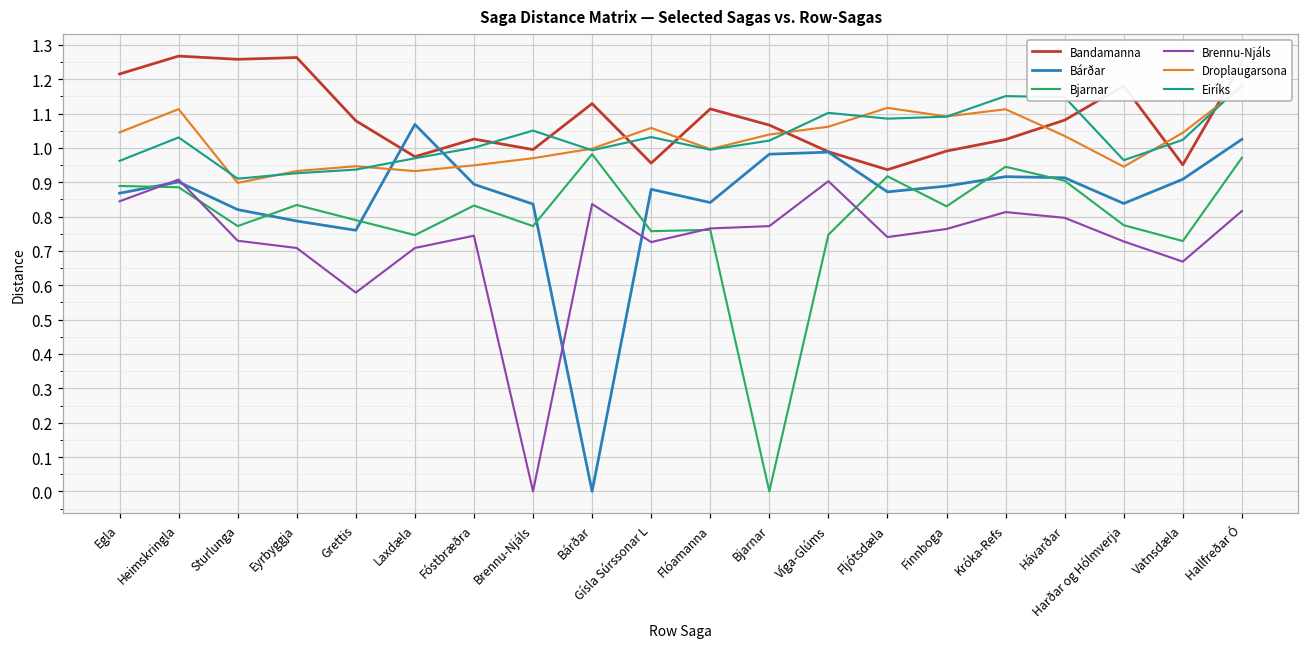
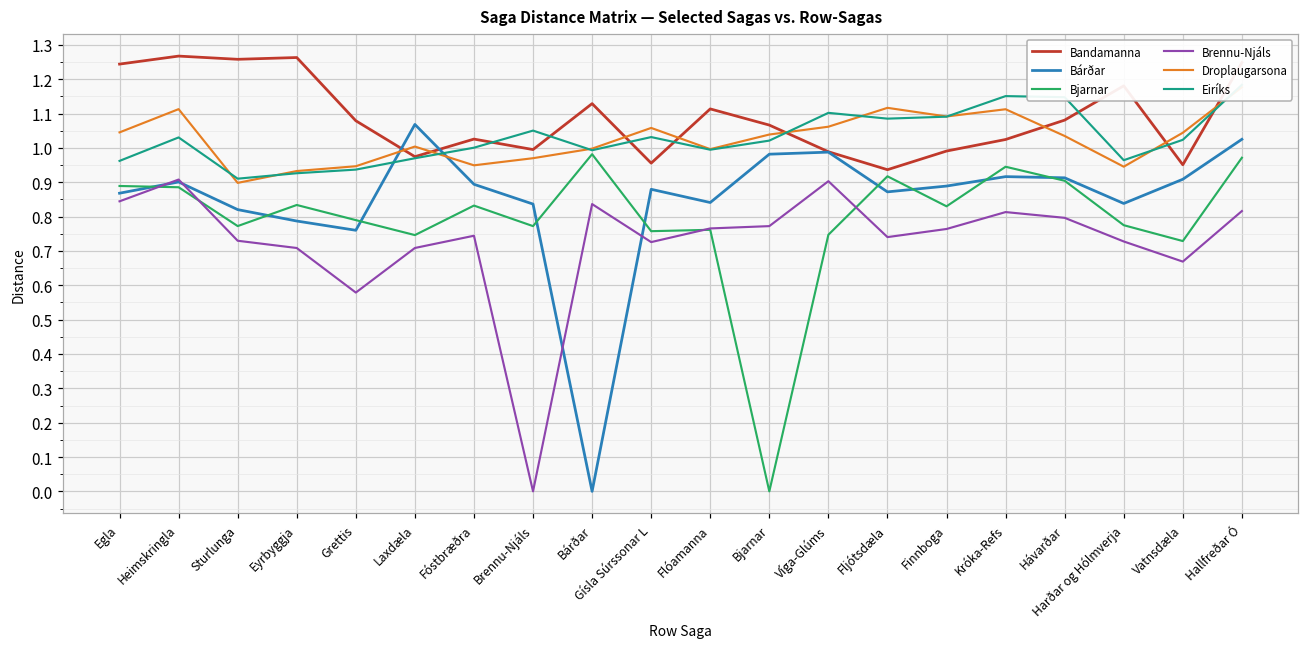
Bandamanna, Egla: 1.22 -> 1.24
Droplaugarsona, Laxdæla: 0.93 -> 1.00
